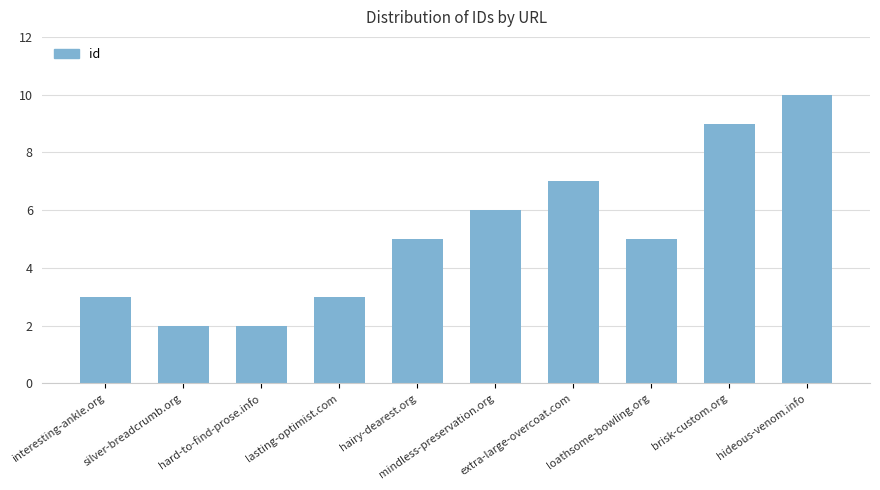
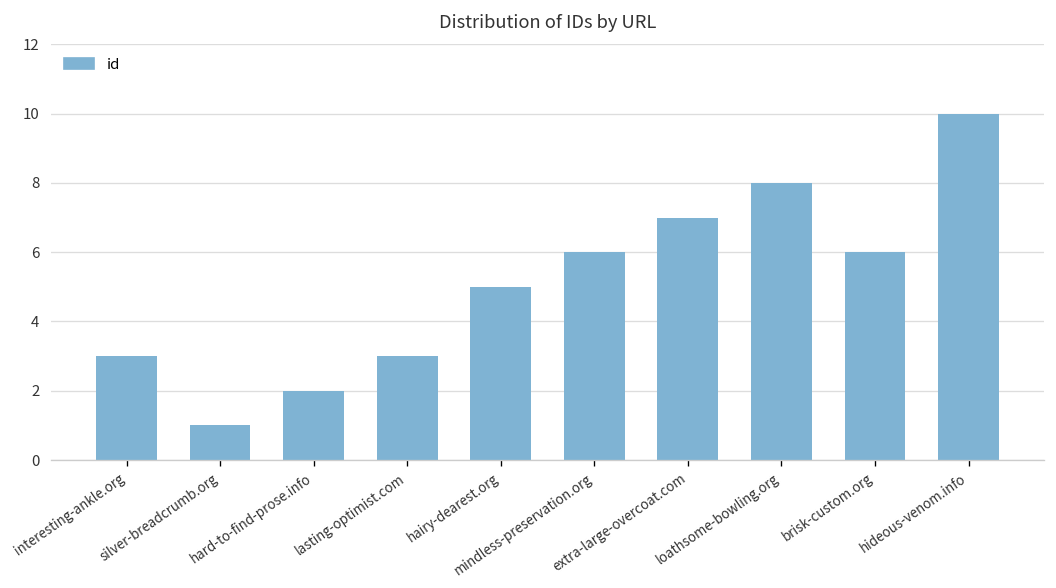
silver-breadcrumb.org: 2 -> 1
loathsome-bowling.org: 5 -> 8
brisk-custom.org: 9 -> 6
